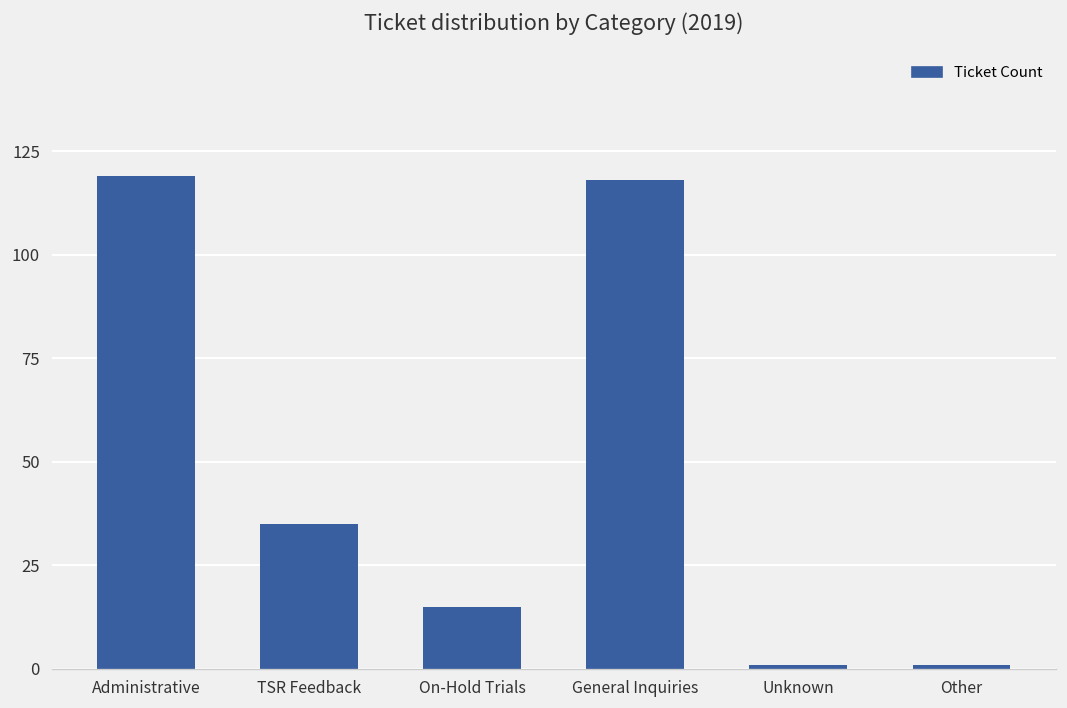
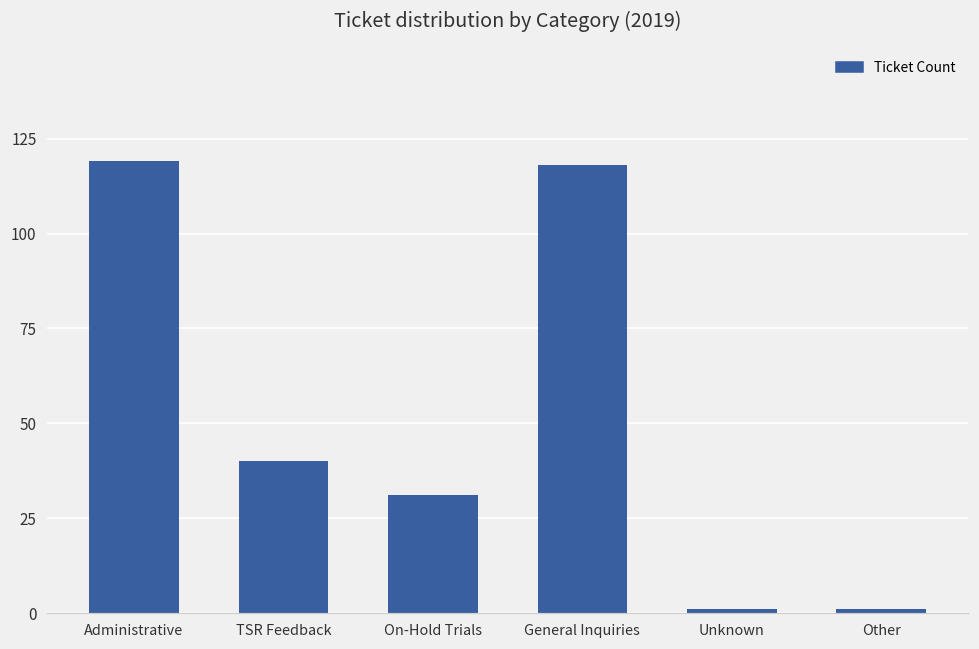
TSR Feedback: 35 -> 40
On-Hold Trials: 15 -> 31
